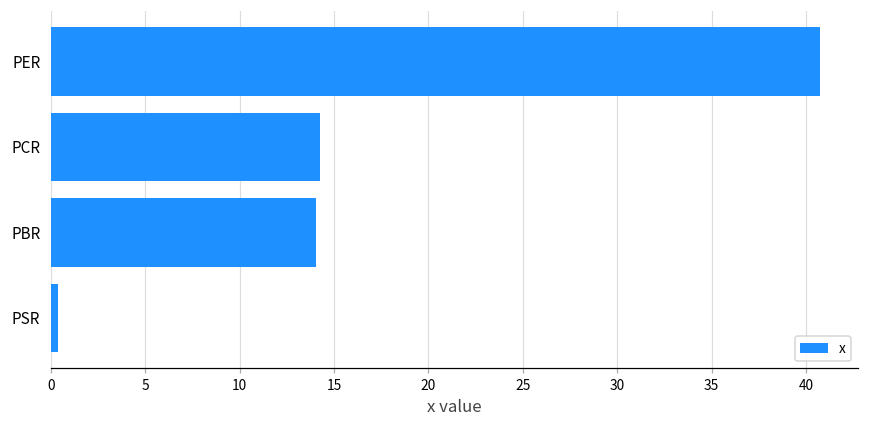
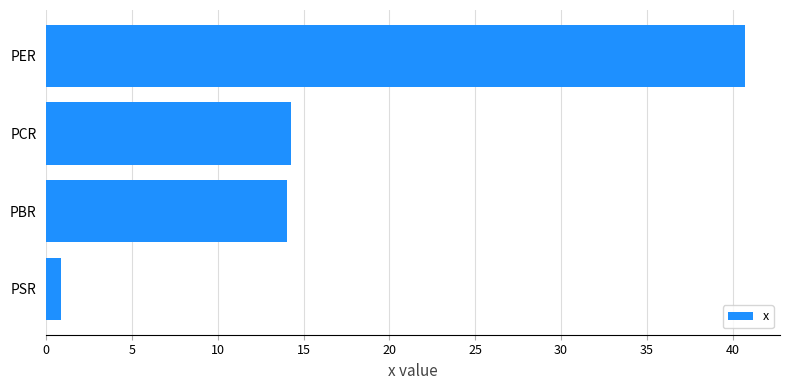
PSR: 0.4 -> 0.9
